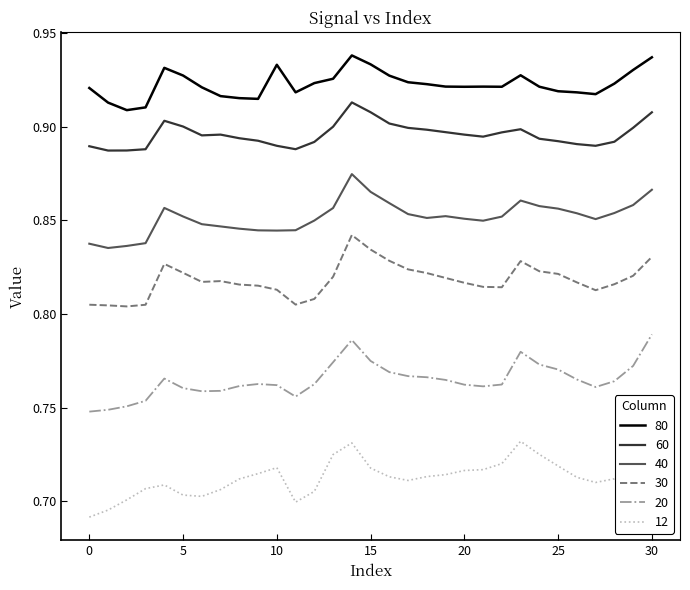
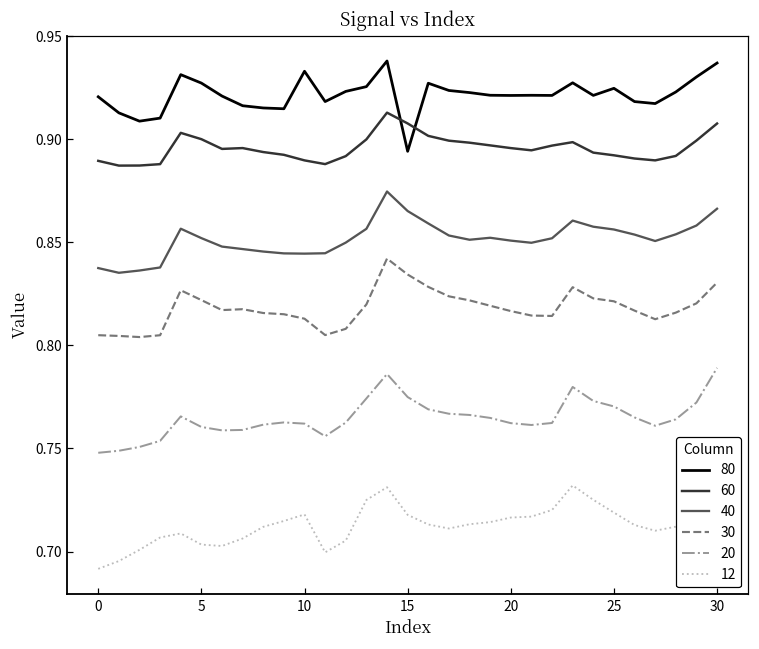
80, 15: 0.933 -> 0.894
80, 25: 0.919 -> 0.925
